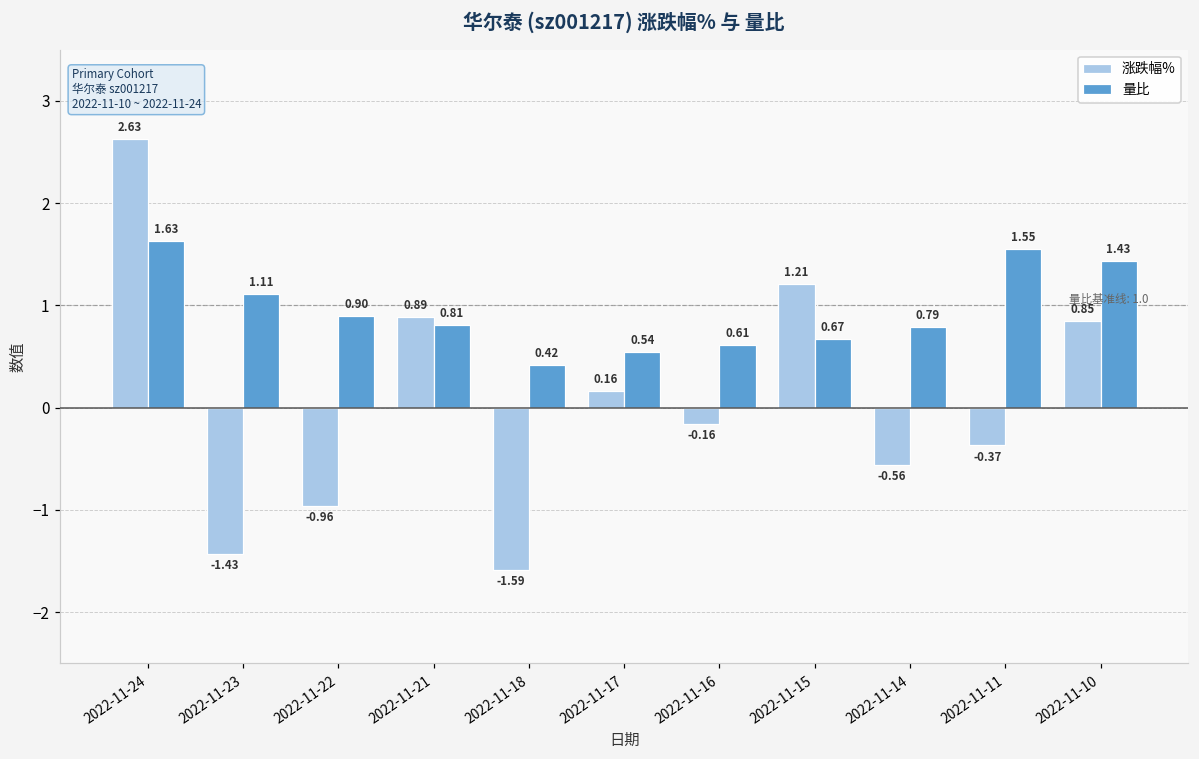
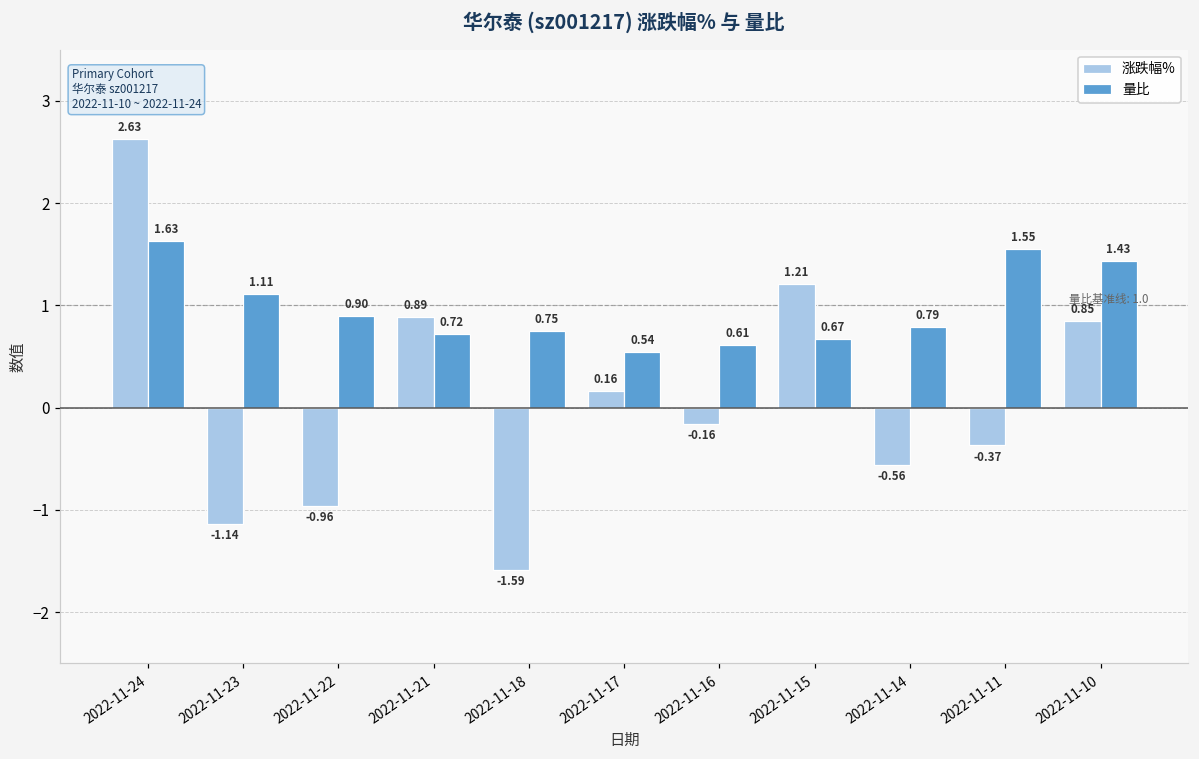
涨跌幅%, 2022-11-23: -1.43 -> -1.14
量比, 2022-11-21: 0.81 -> 0.72
量比, 2022-11-18: 0.42 -> 0.75
